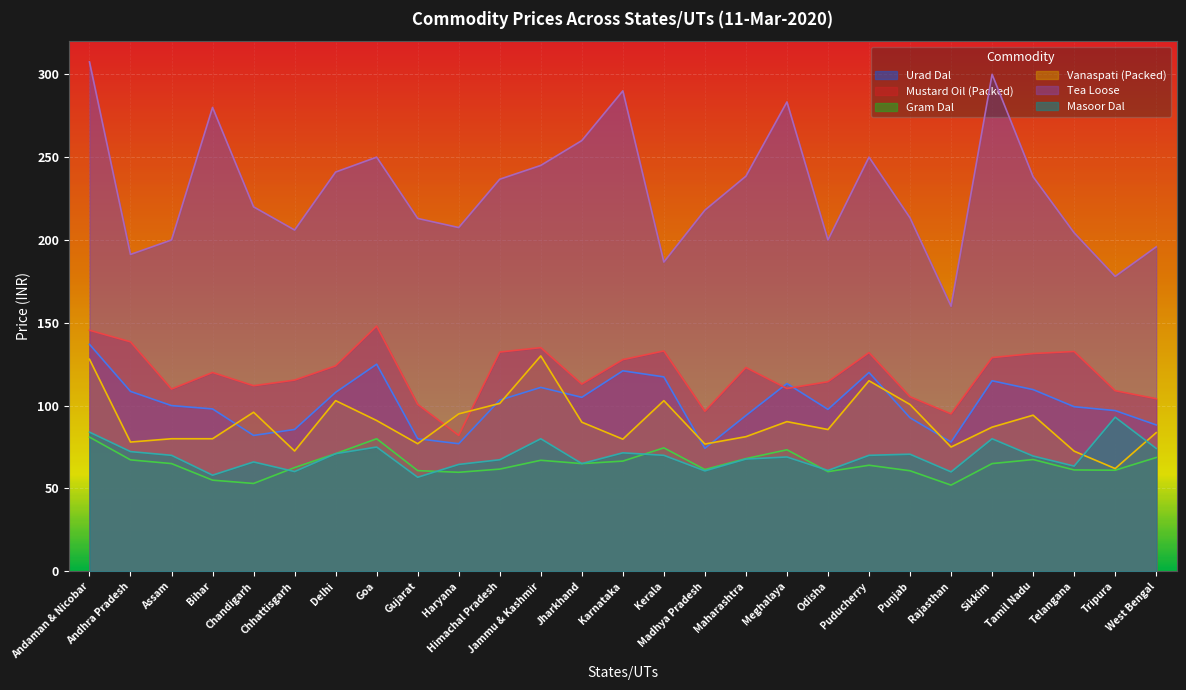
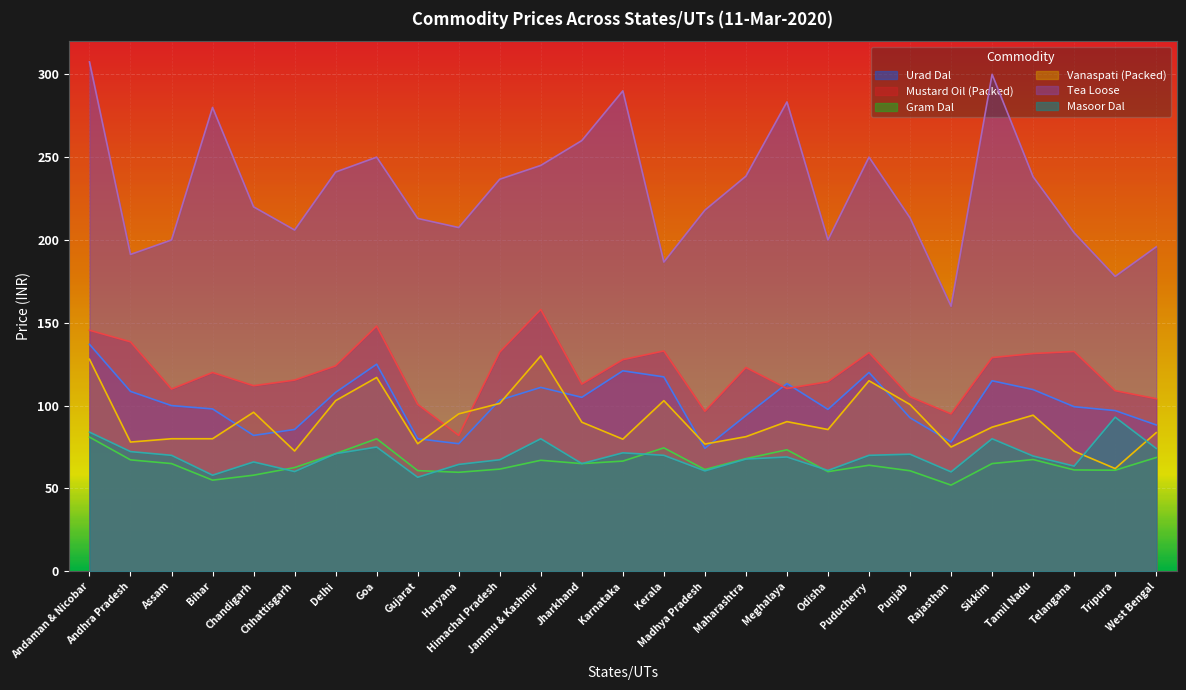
Gram Dal, Chandigarh: 53 -> 58
Vanaspati (Packed), Goa: 91 -> 117
Mustard Oil (Packed), Jammu & Kashmir: 135 -> 158
